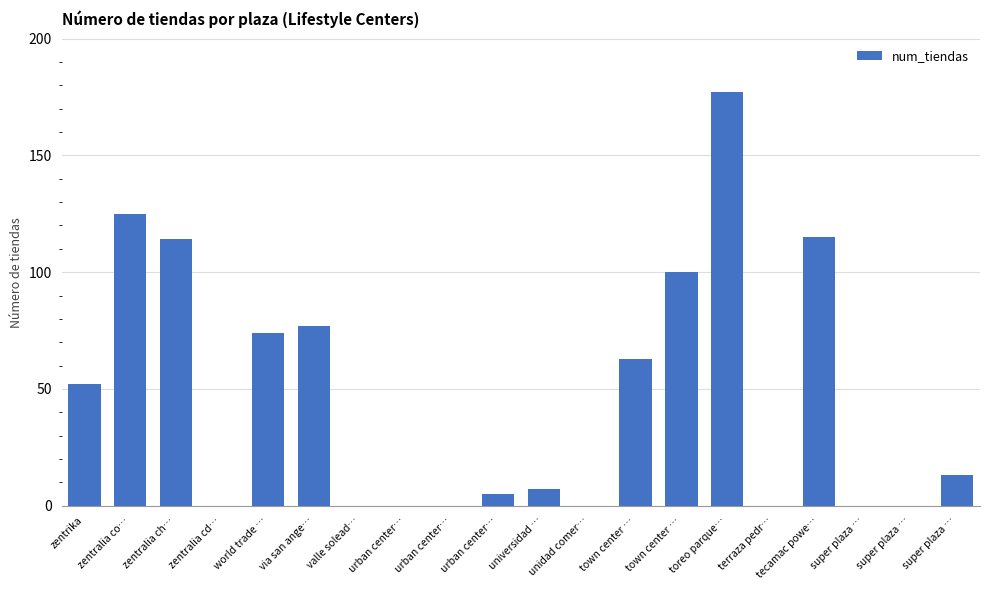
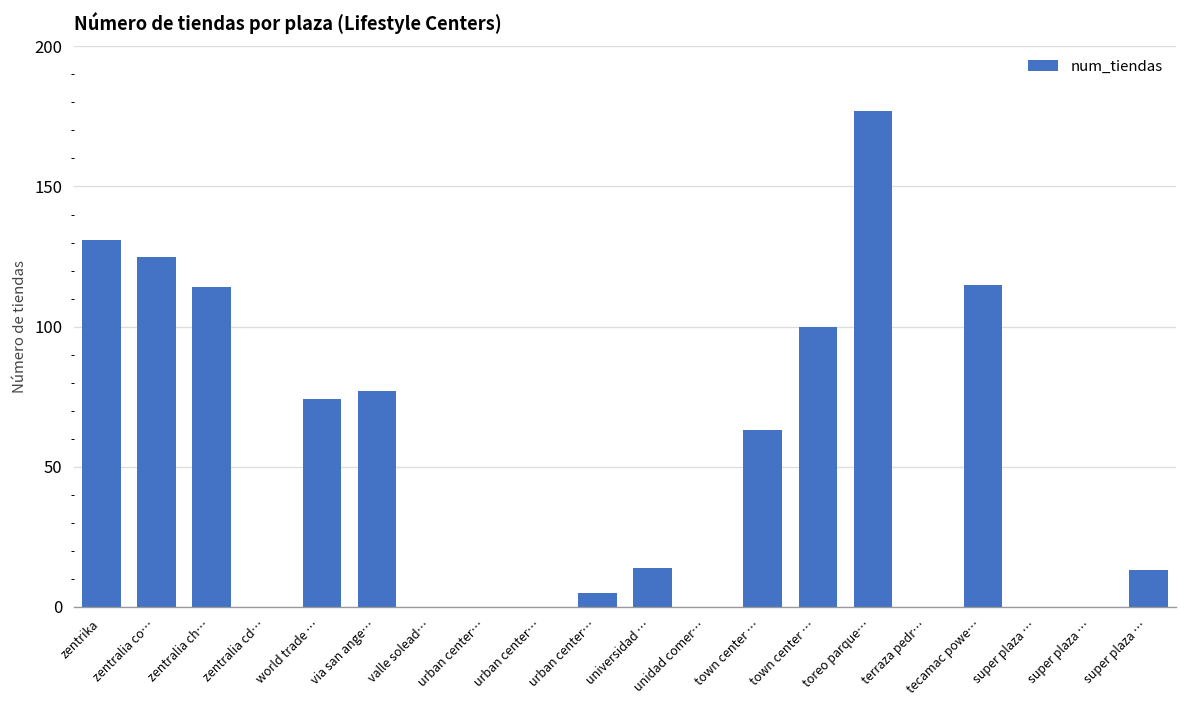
zentrika: 52 -> 131
universidad …: 7 -> 14
